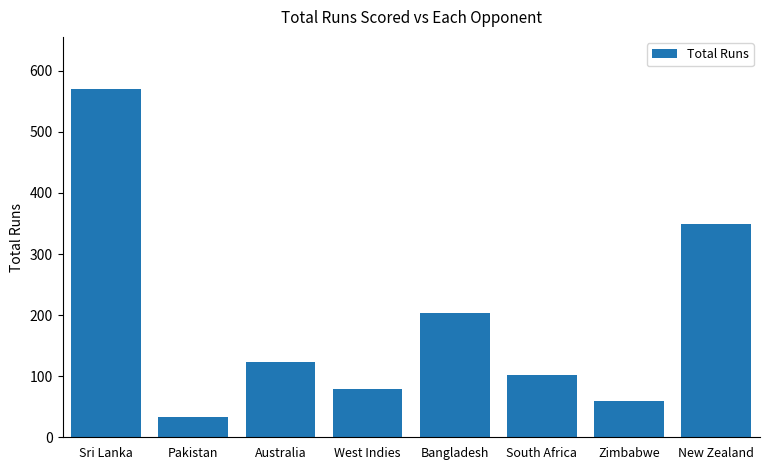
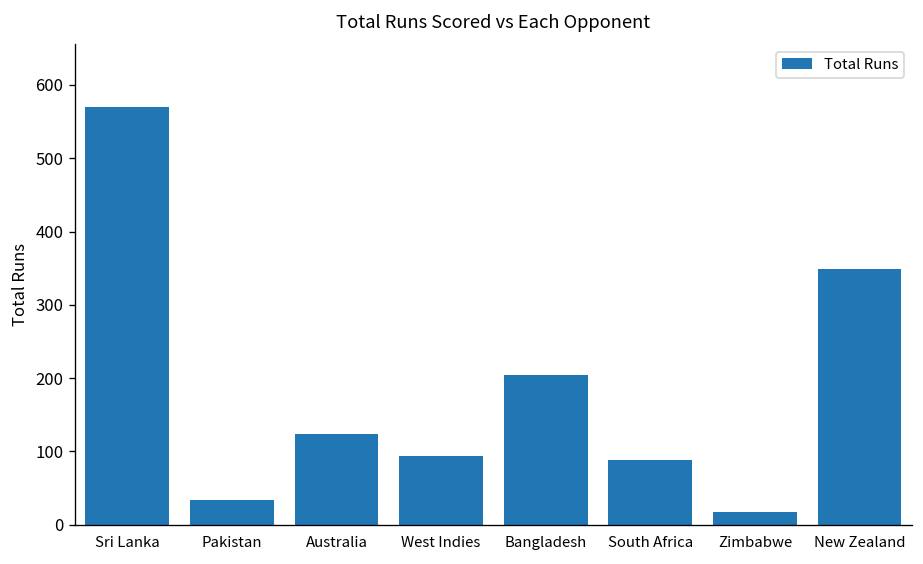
West Indies: 80 -> 90
South Africa: 100 -> 90
Zimbabwe: 60 -> 20
